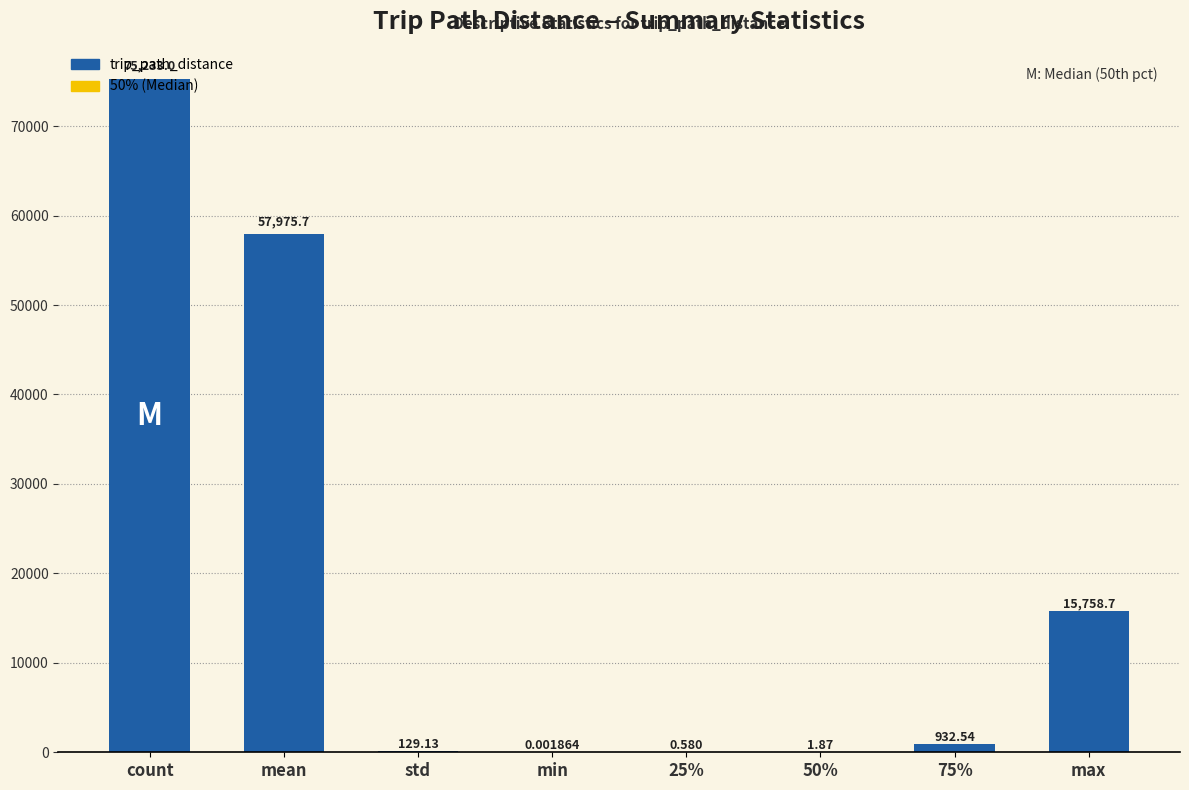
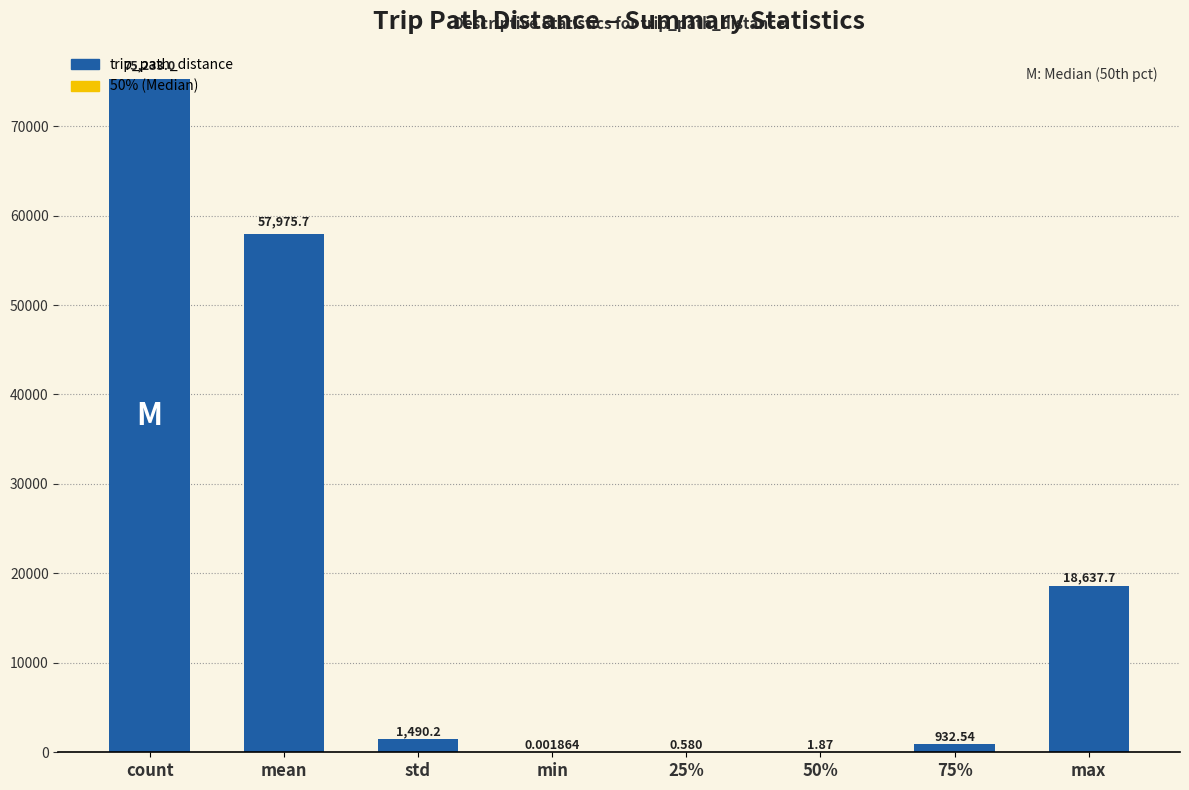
std: 129.13 -> 1,490.2
max: 15,758.7 -> 18,637.7
